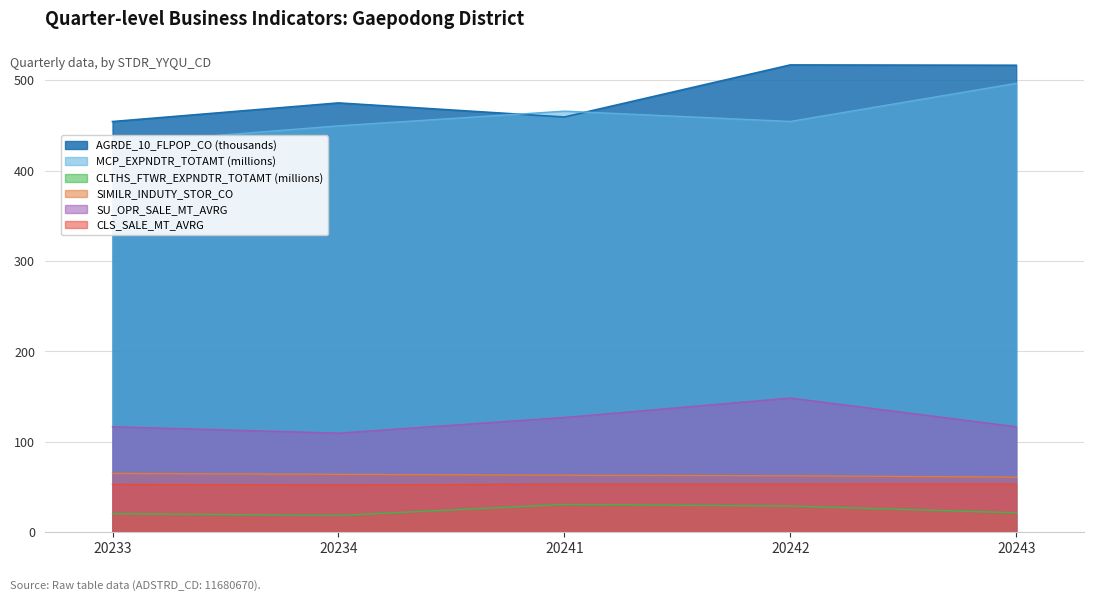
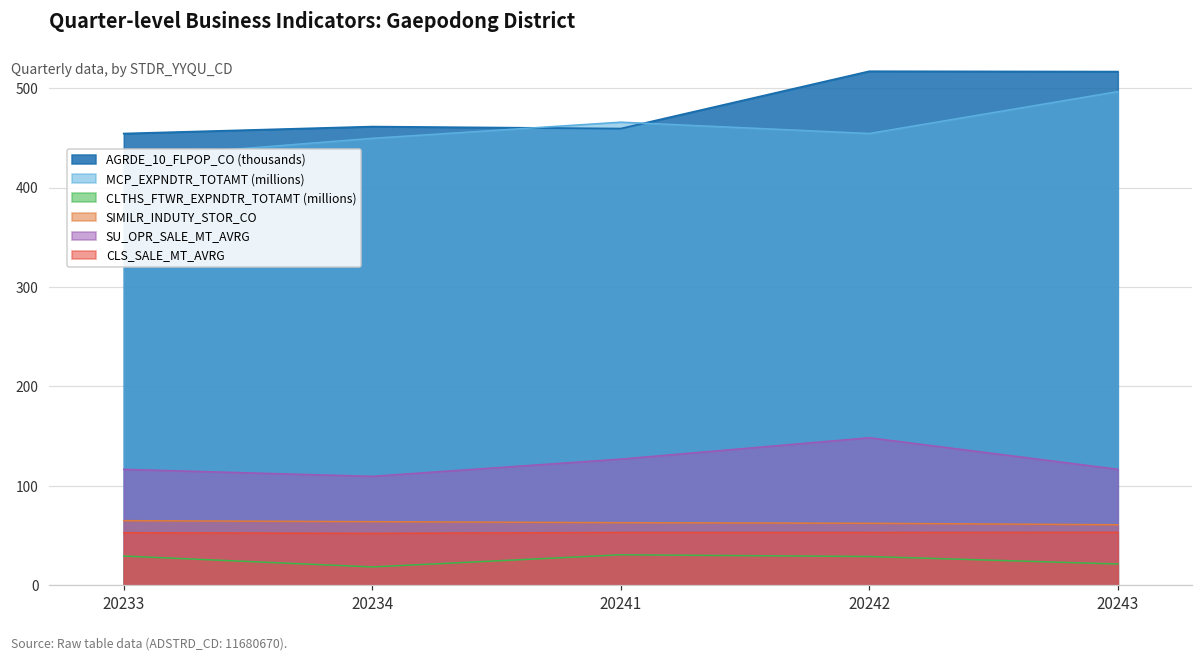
CLTHS_FTWR_EXPNDTR_TOTAMT (millions), 20233: 20 -> 30
AGRDE_10_FLPOP_CO (thousands), 20234: 480 -> 460
